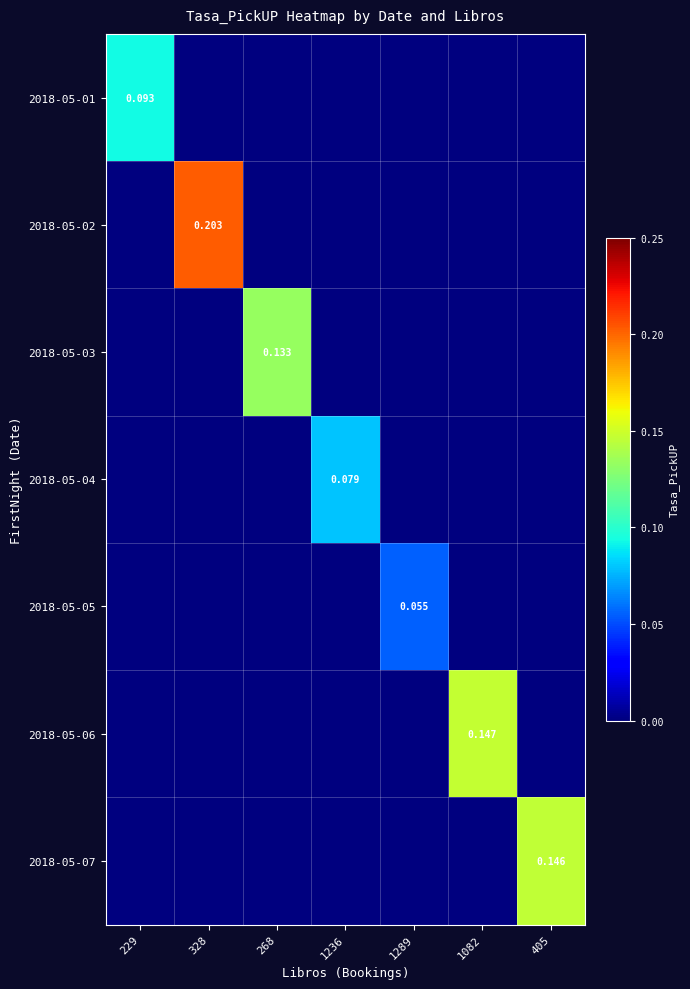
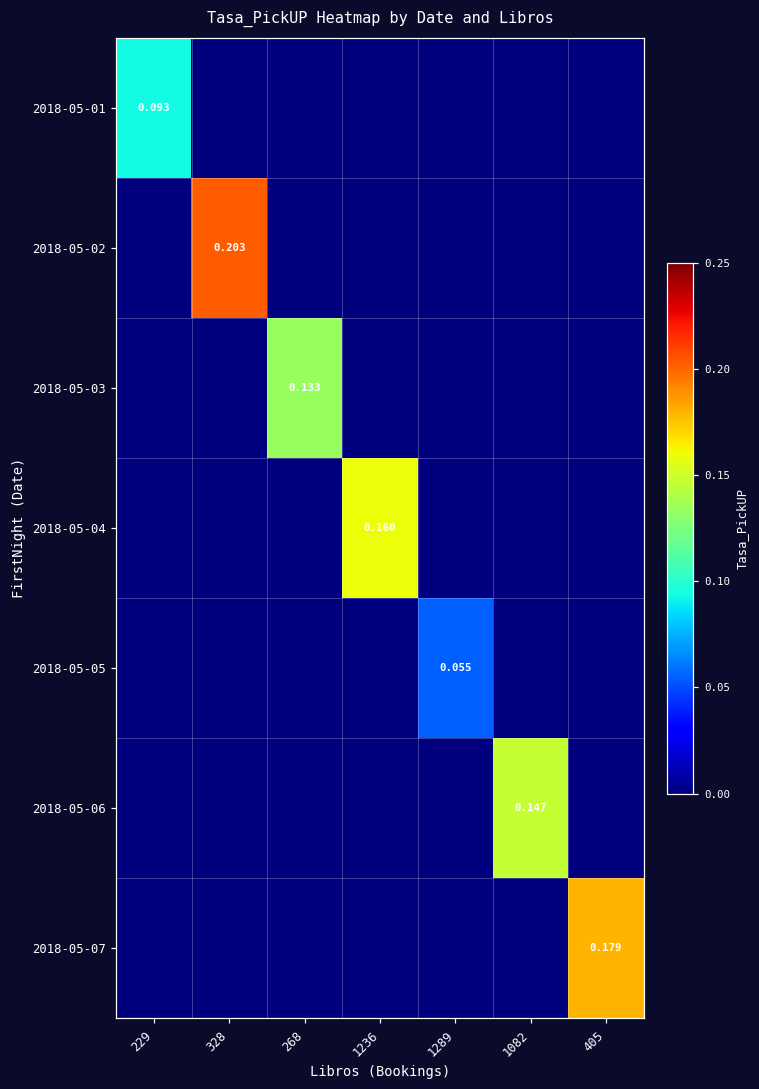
2018-05-04, 1236: 0.079 -> 0.160
2018-05-07, 405: 0.146 -> 0.179
